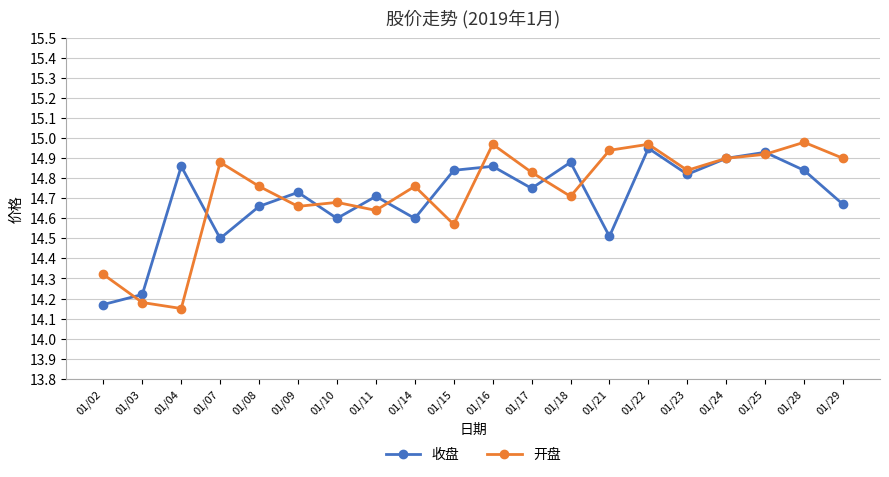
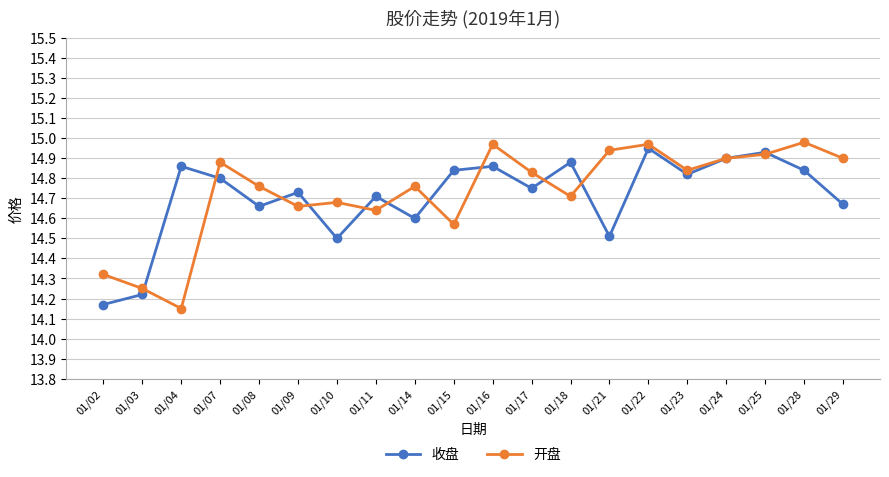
开盘, 01/03: 14.18 -> 14.25
收盘, 01/07: 14.5 -> 14.8
收盘, 01/10: 14.6 -> 14.5
